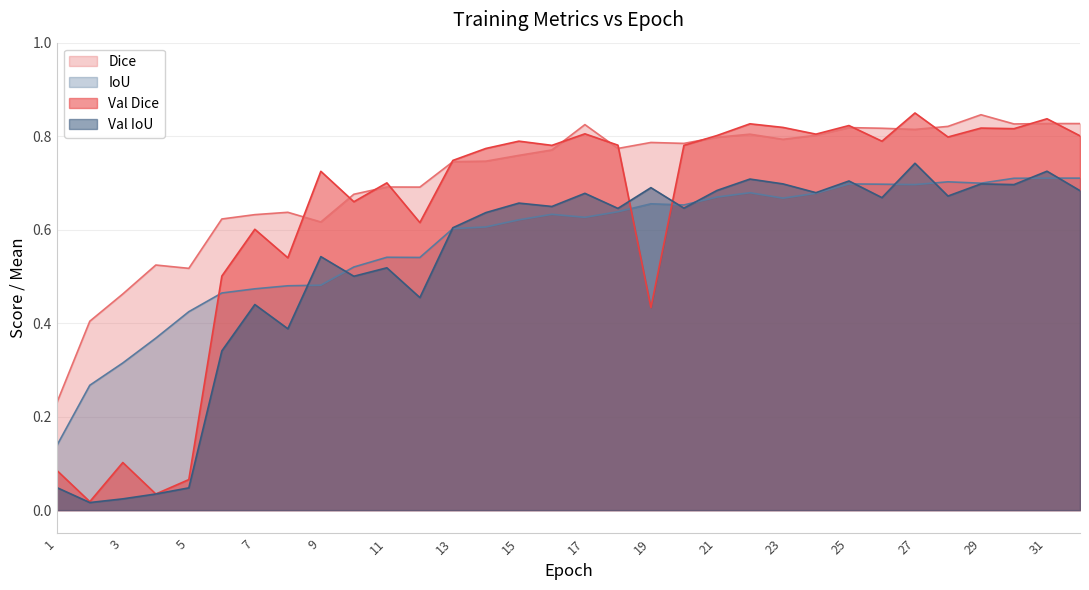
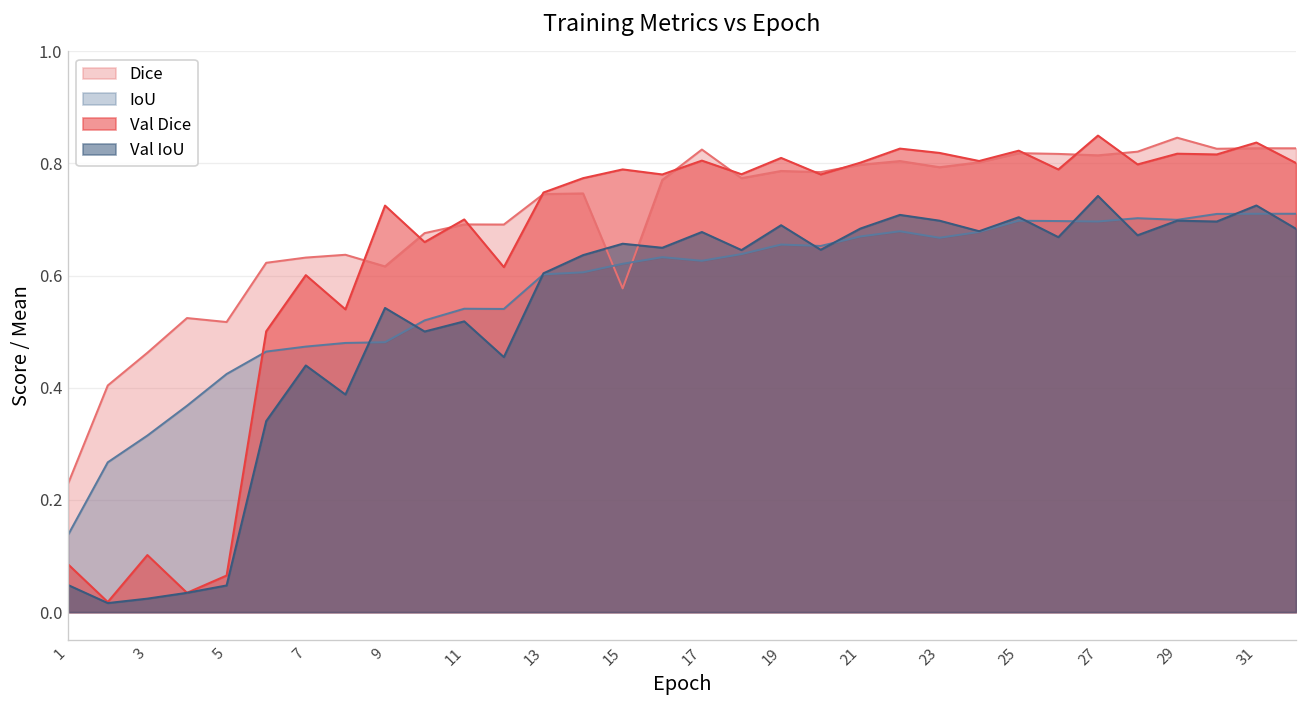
Dice, 15: 0.76 -> 0.58
Val Dice, 19: 0.43 -> 0.81
